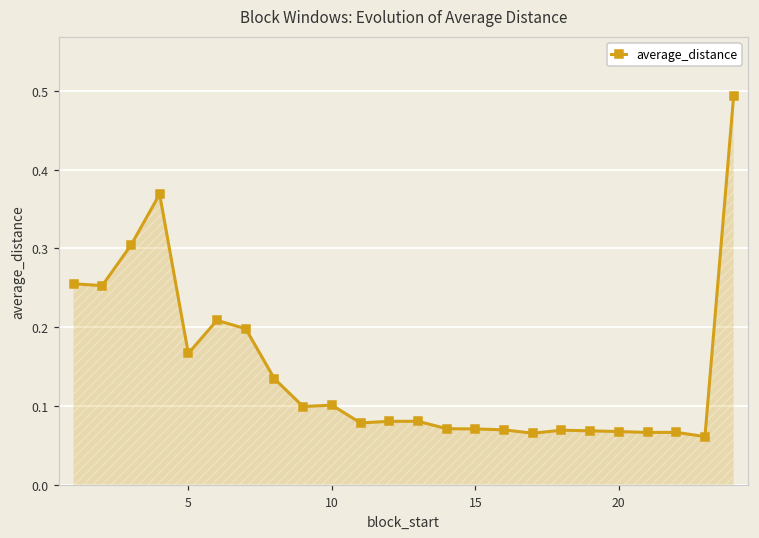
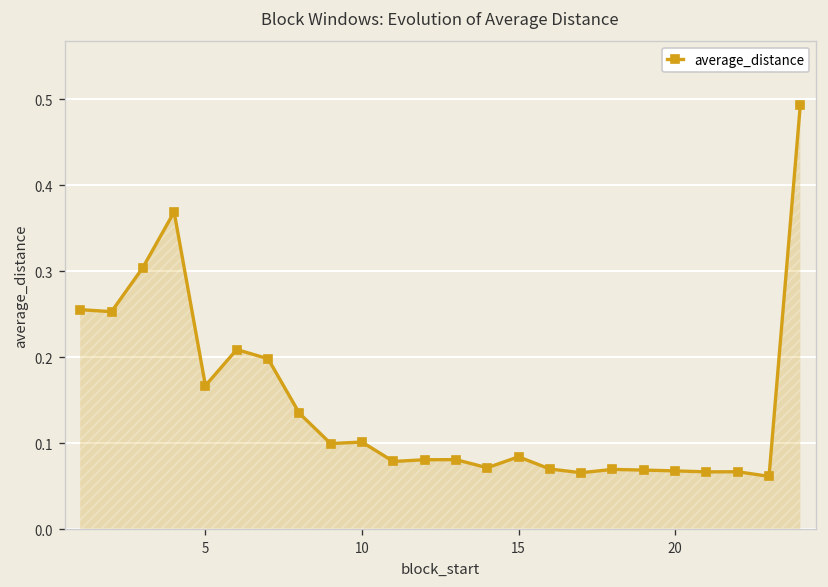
15: 0.07 -> 0.08
